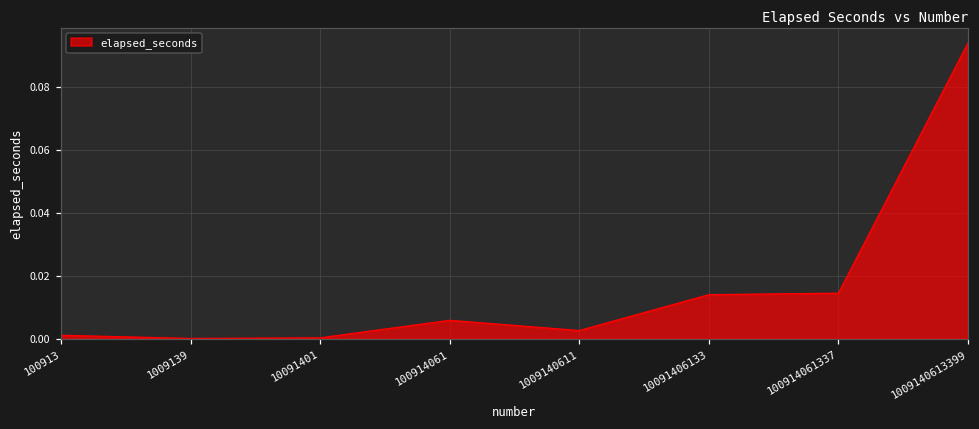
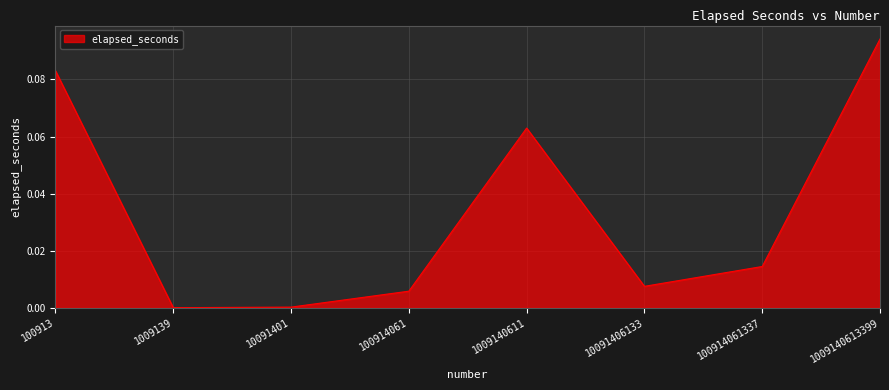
100913: 0.001 -> 0.083
1009140611: 0.003 -> 0.063
10091406133: 0.014 -> 0.008
